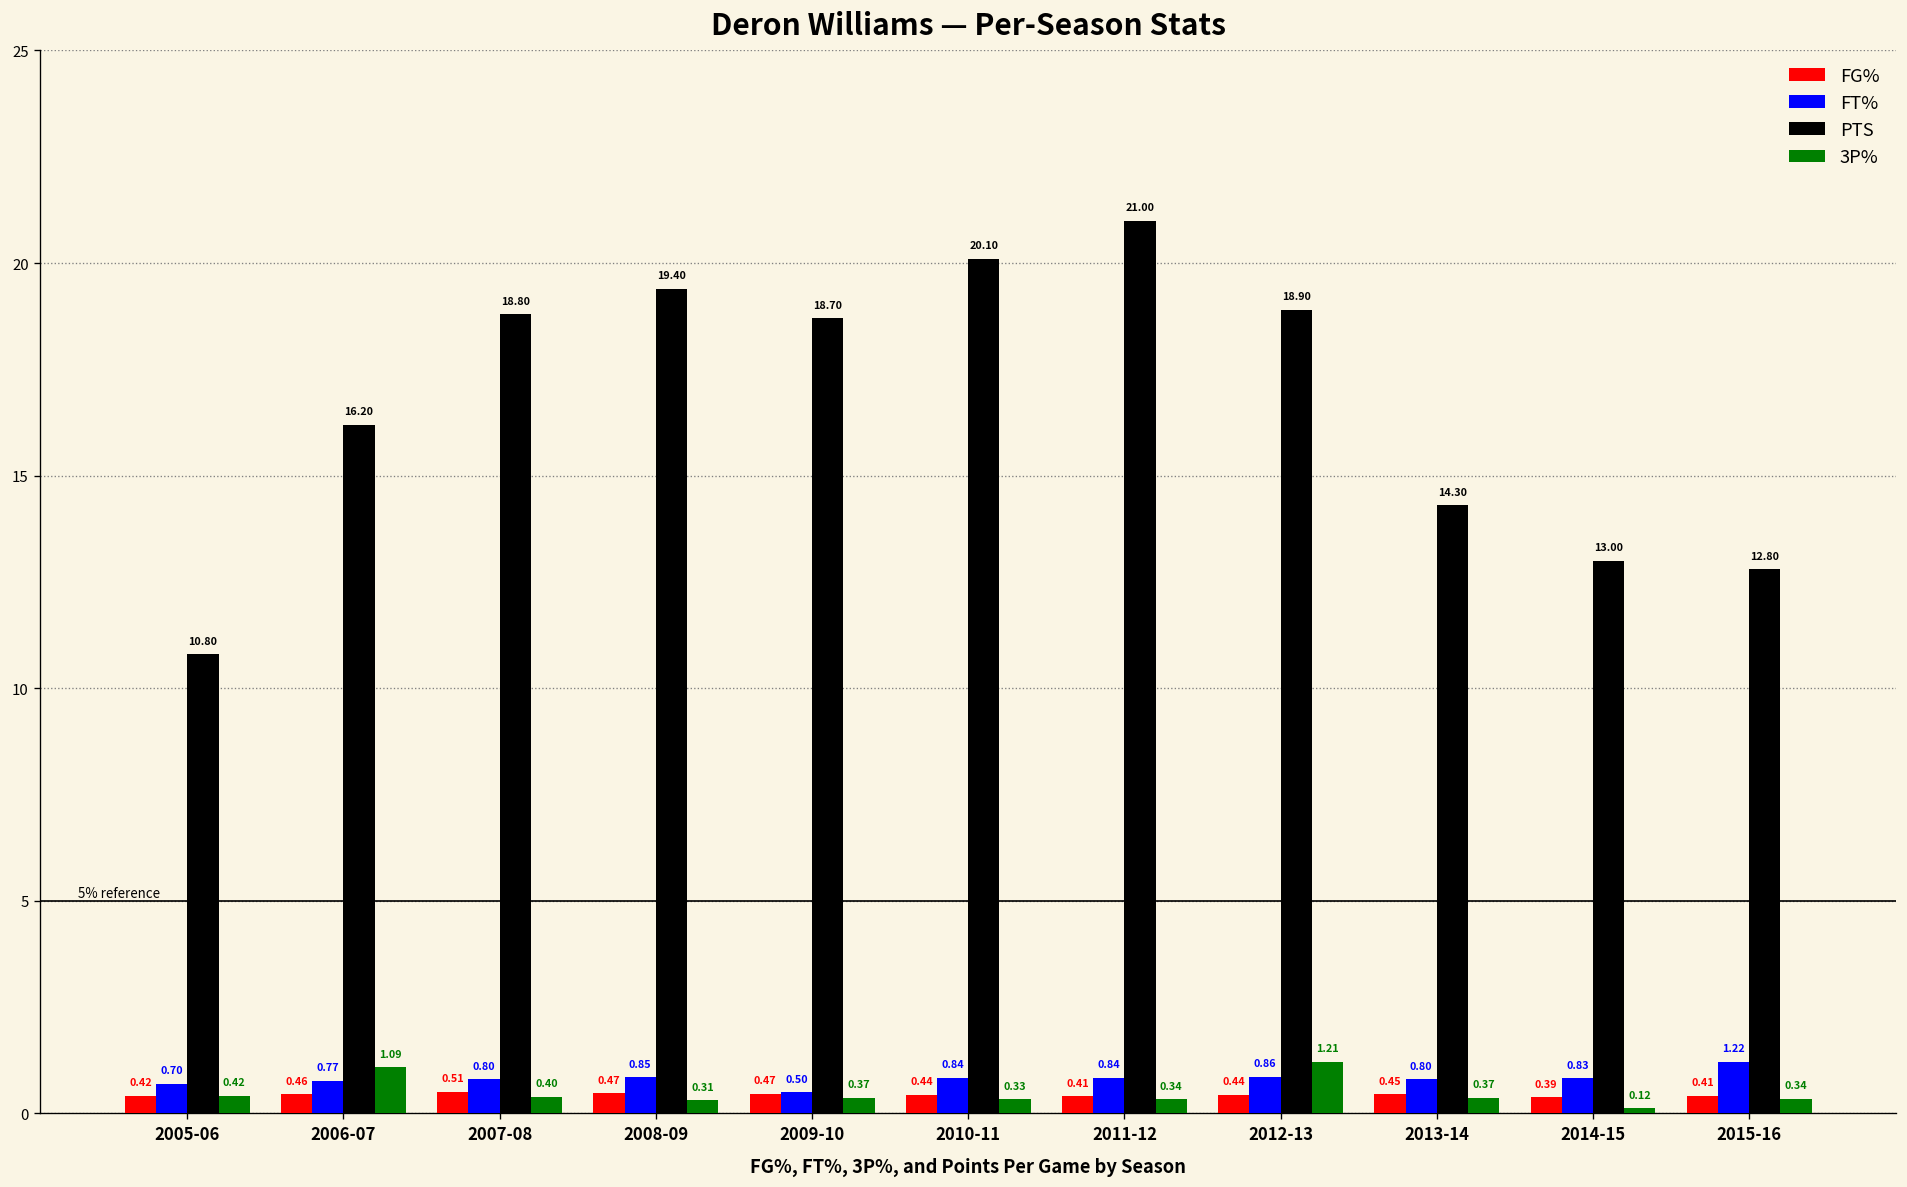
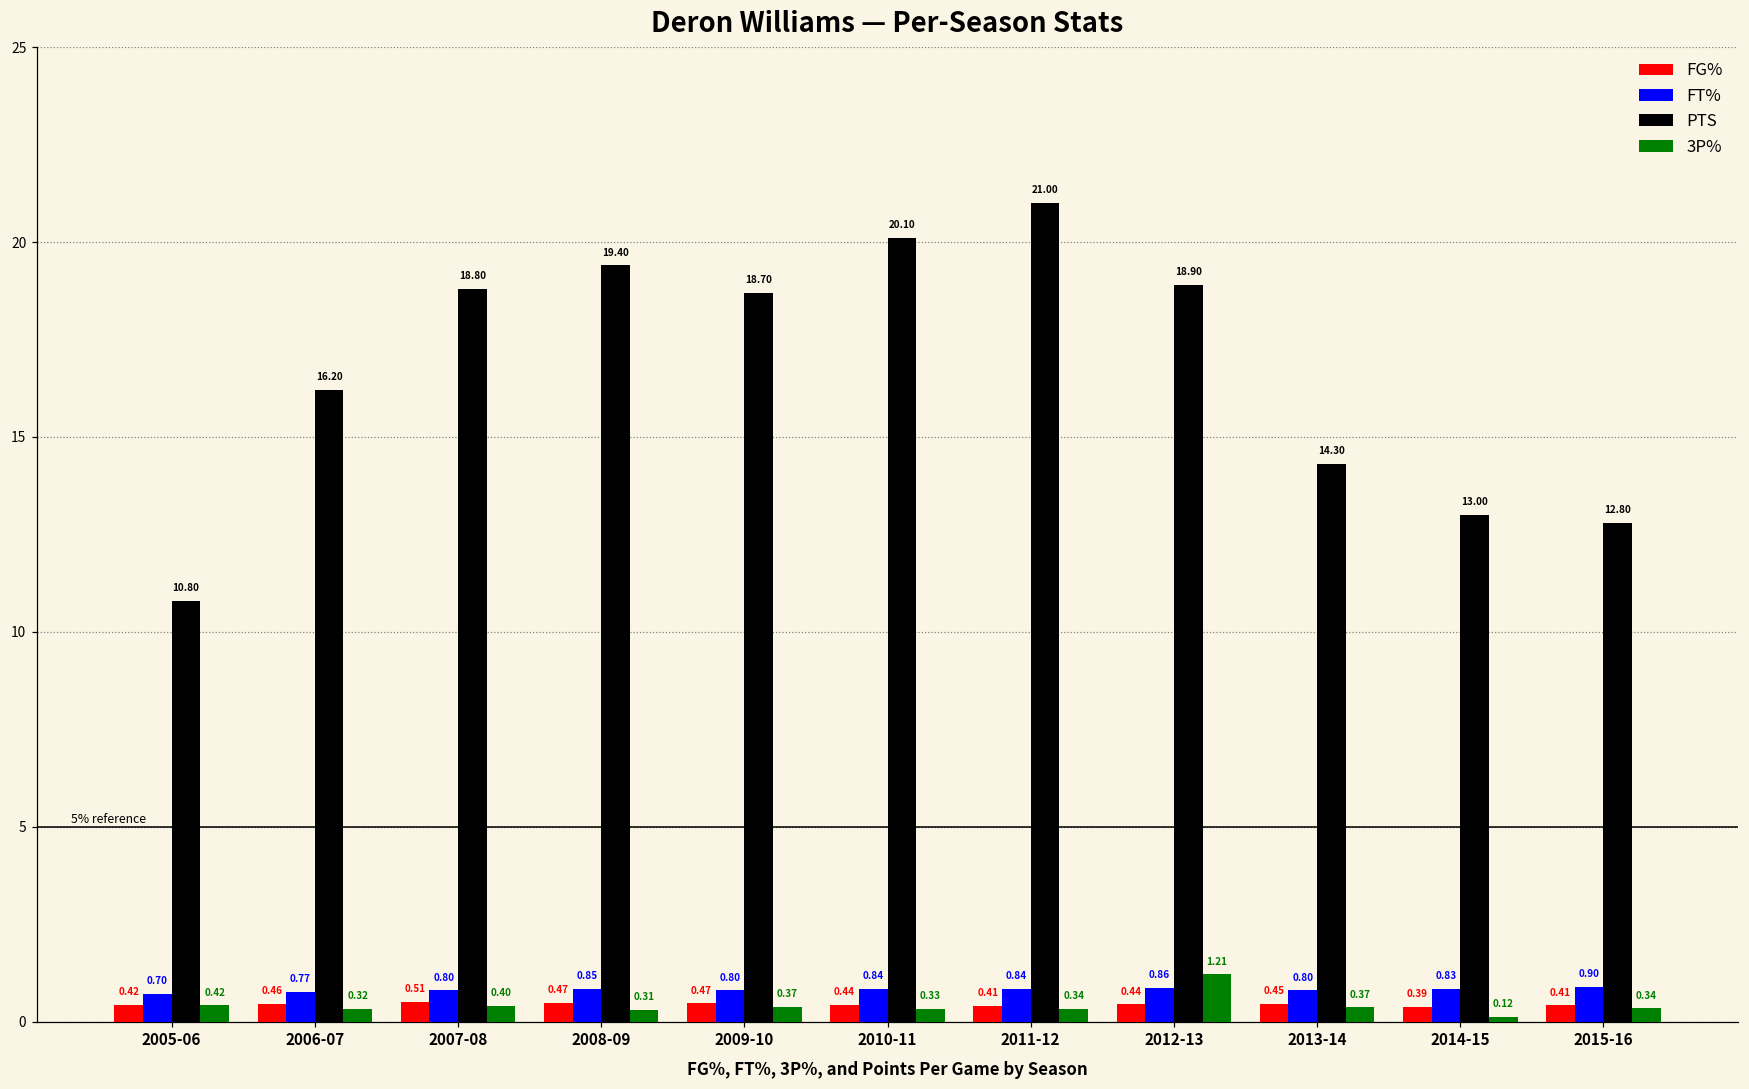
3P%, 2006-07: 1.09 -> 0.32
FT%, 2009-10: 0.50 -> 0.80
FT%, 2015-16: 1.22 -> 0.90
